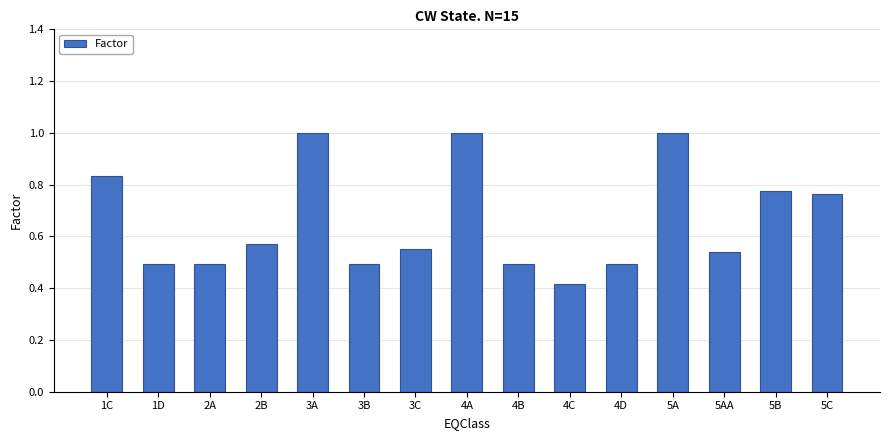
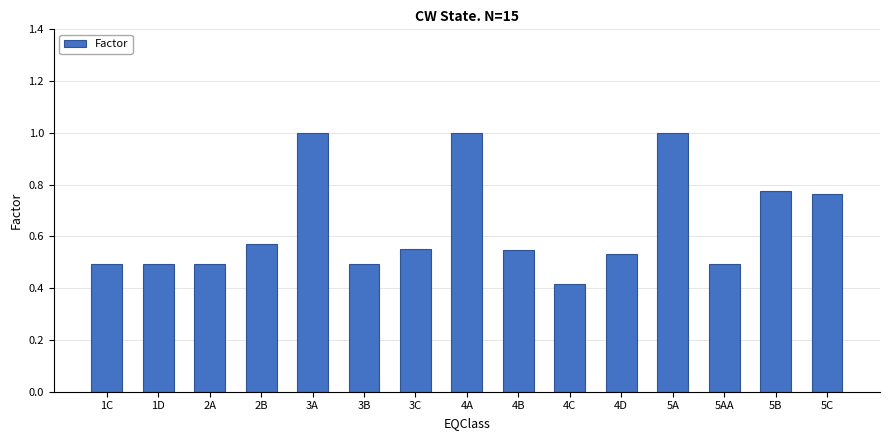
1C: 0.83 -> 0.50
4B: 0.50 -> 0.55
4D: 0.50 -> 0.53
5AA: 0.54 -> 0.50
